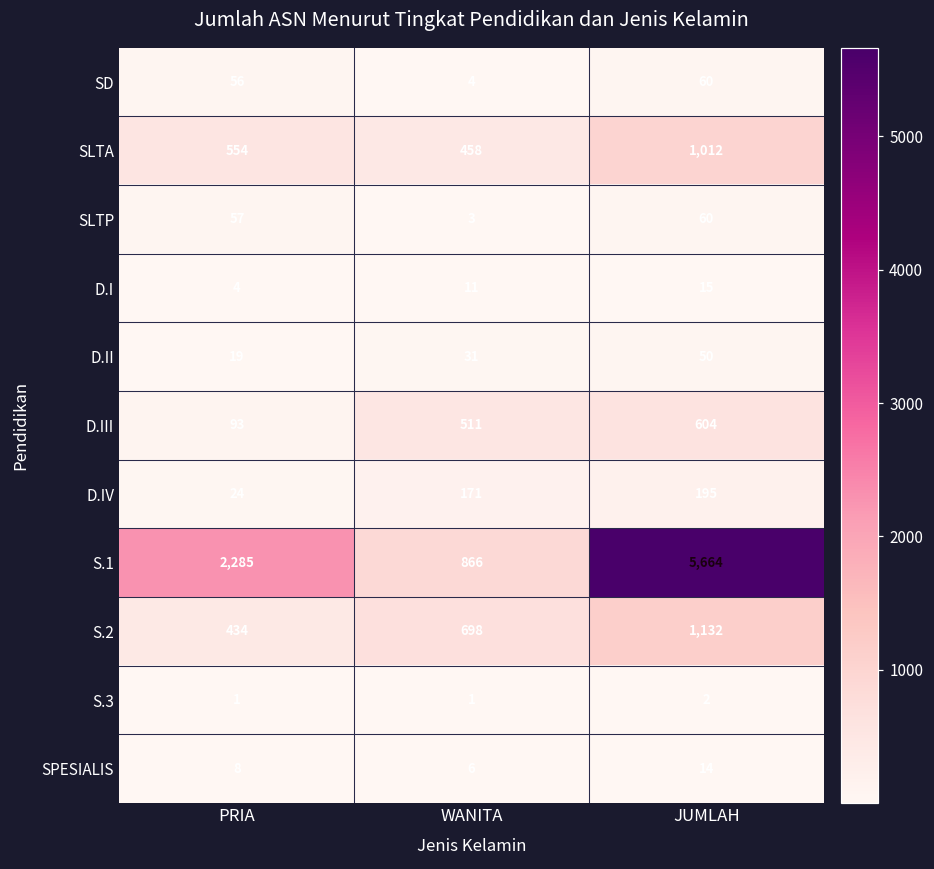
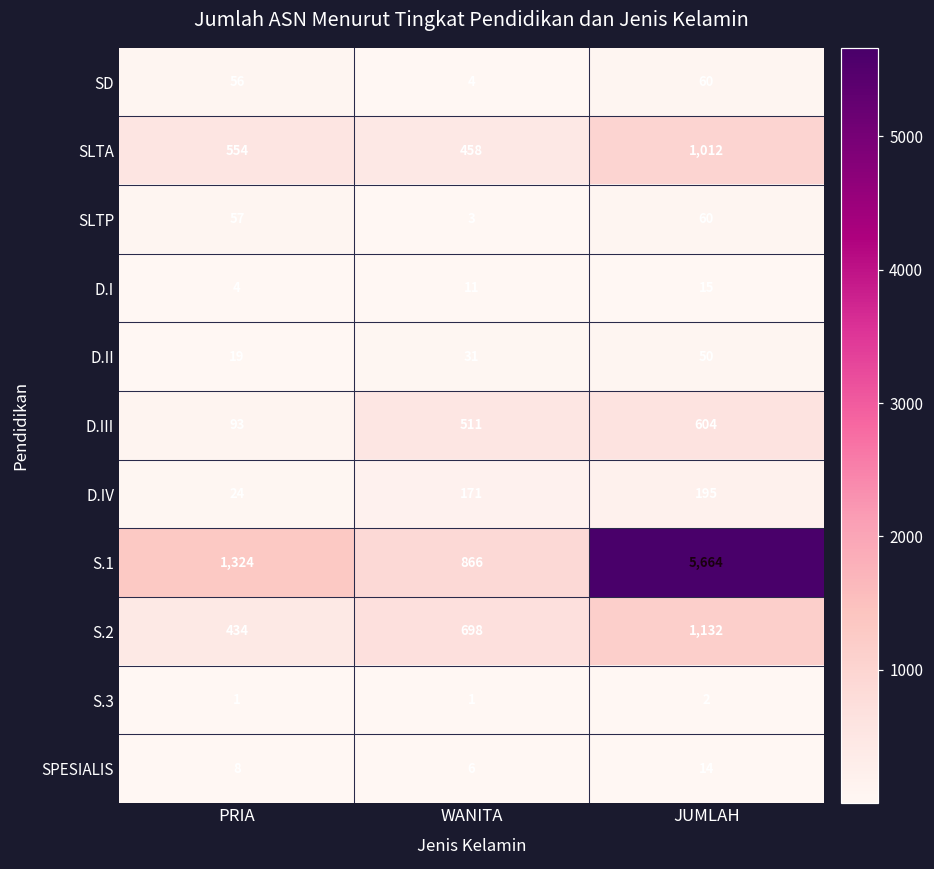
S.1, PRIA: 2,285 -> 1,324
